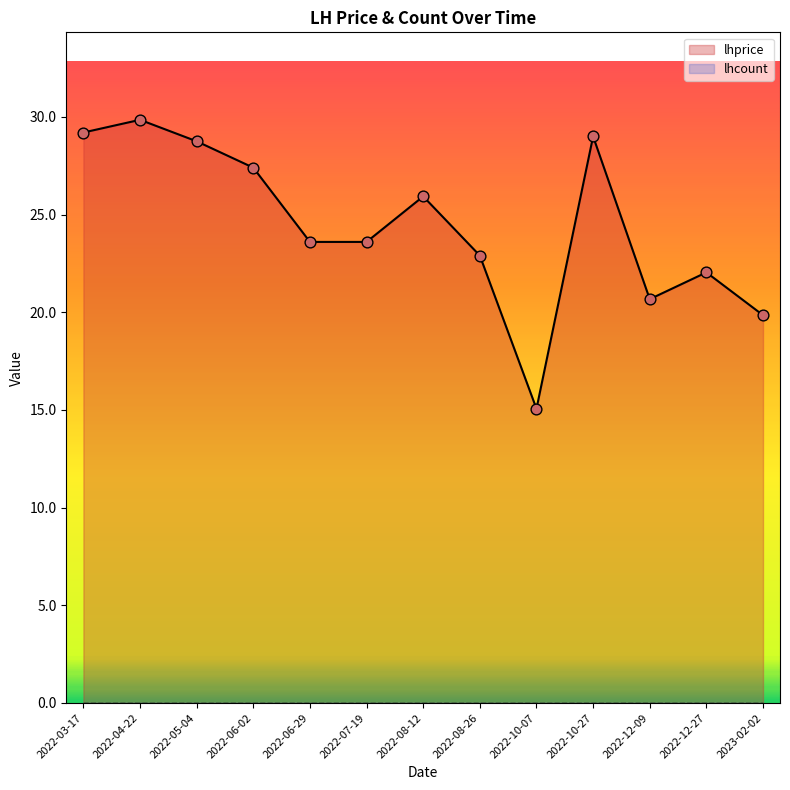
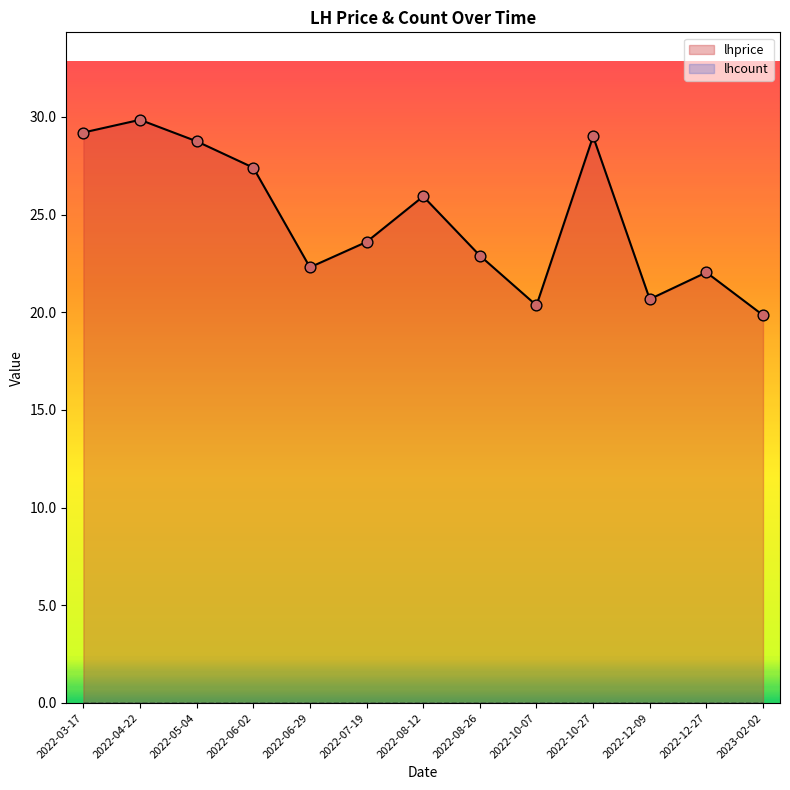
lhprice, 2022-06-29: 23.6 -> 22.3
lhprice, 2022-10-07: 15.1 -> 20.4
